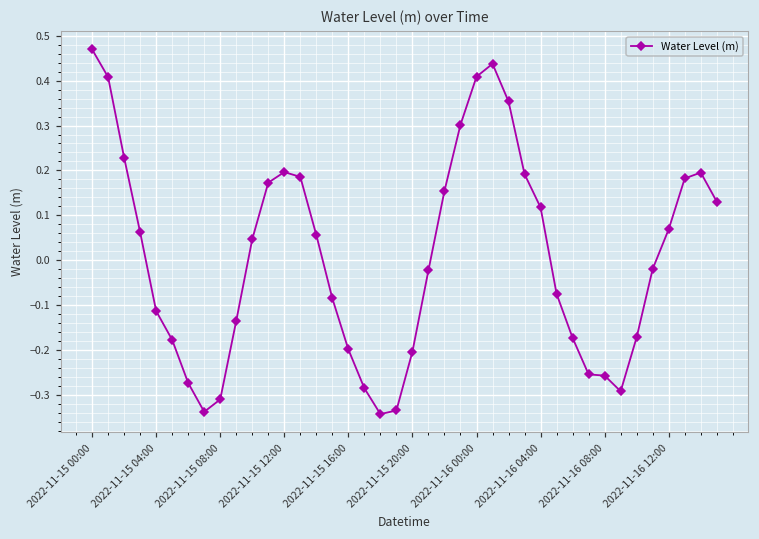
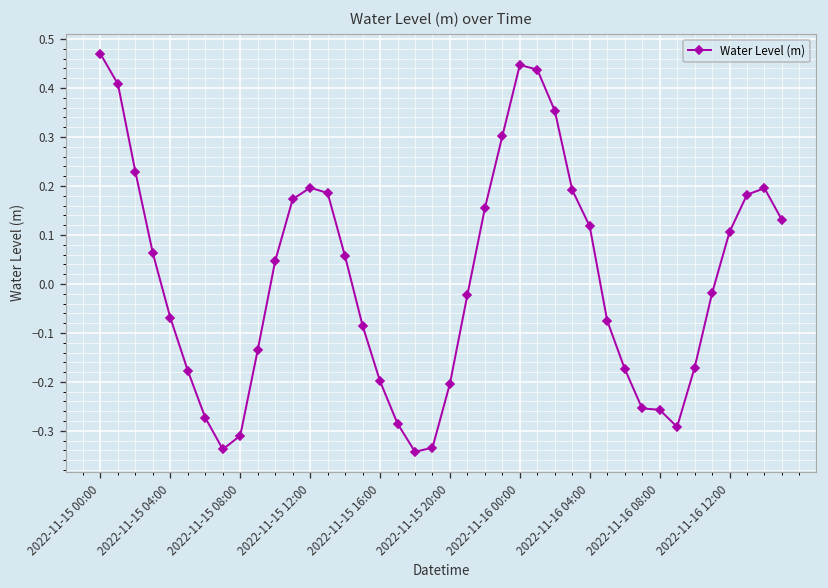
2022-11-15 04:00: -0.11 -> -0.07
2022-11-16 00:00: 0.41 -> 0.45
2022-11-16 12:00: 0.07 -> 0.11
